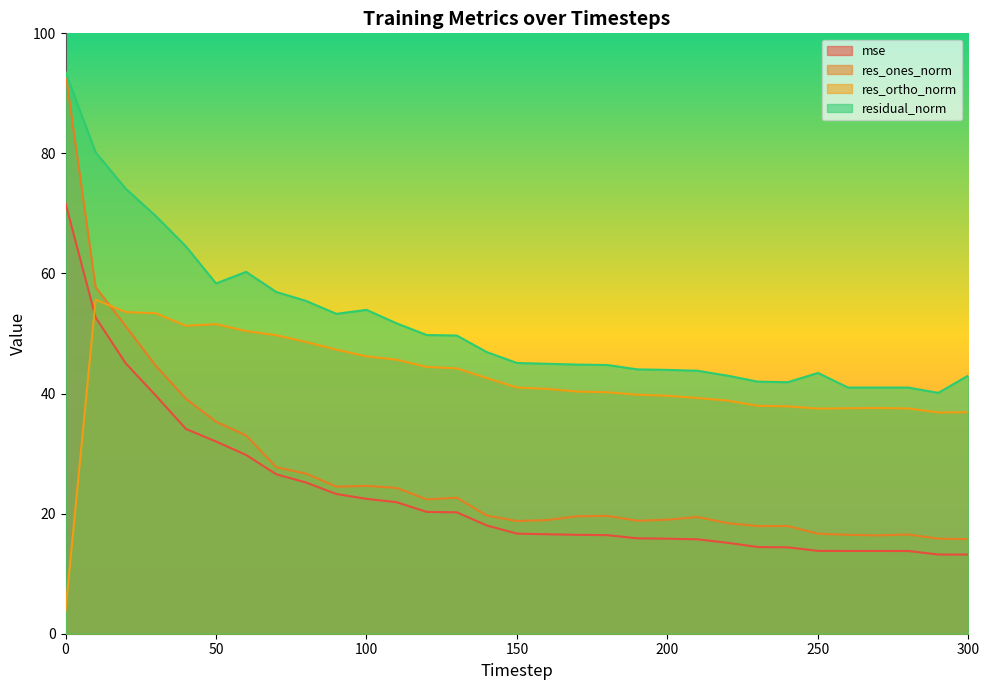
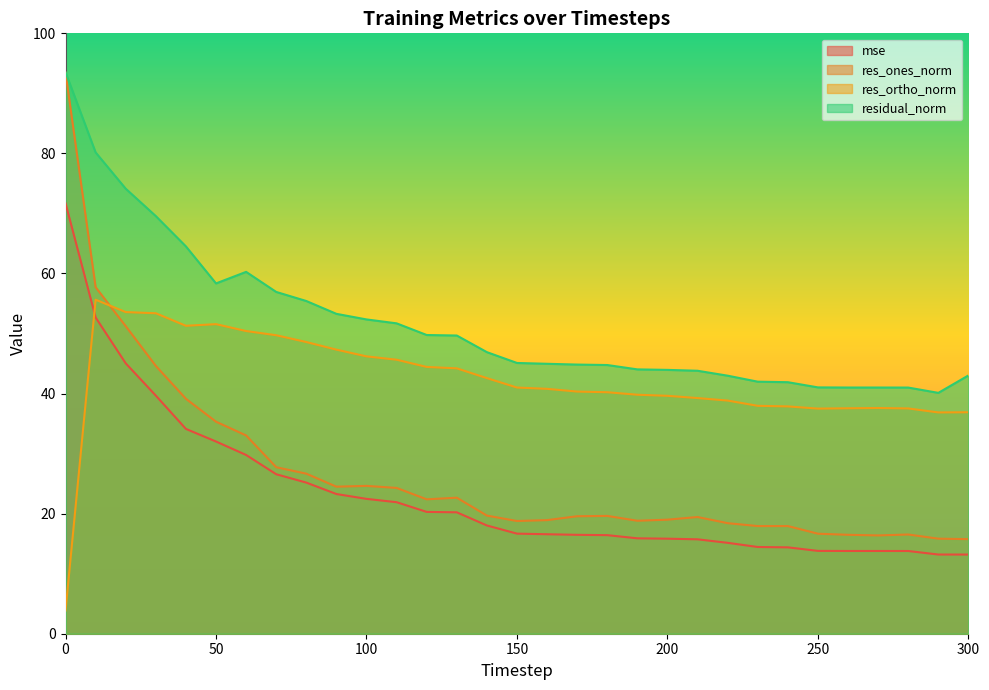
residual_norm, 100: 54 -> 52
residual_norm, 250: 43 -> 41
